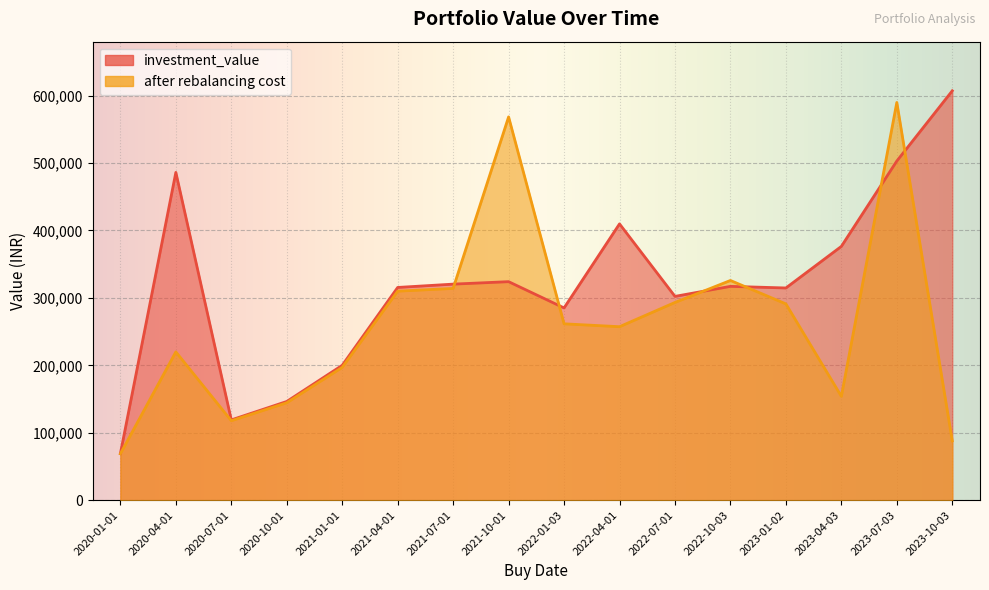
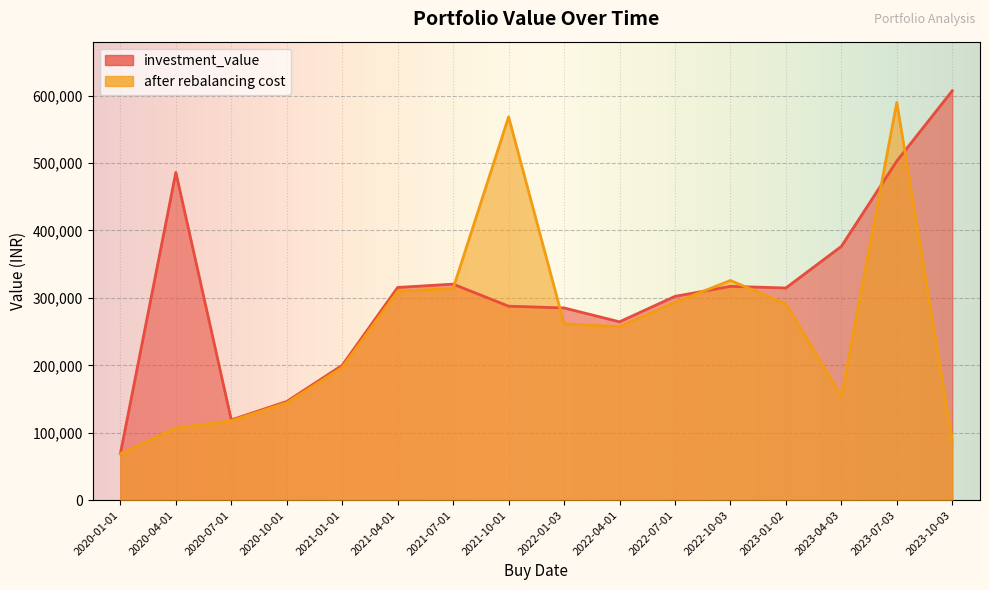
after rebalancing cost, 2020-04-01: 220,000 -> 110,000
investment_value, 2021-10-01: 320,000 -> 290,000
investment_value, 2022-04-01: 410,000 -> 260,000
